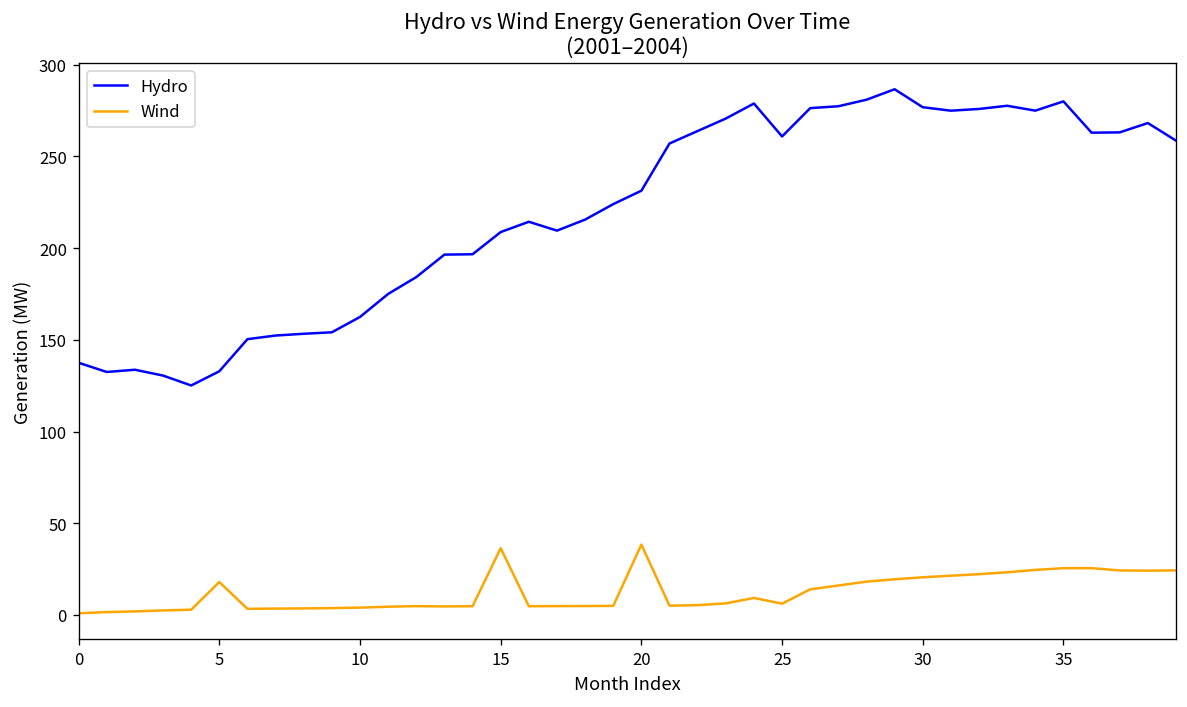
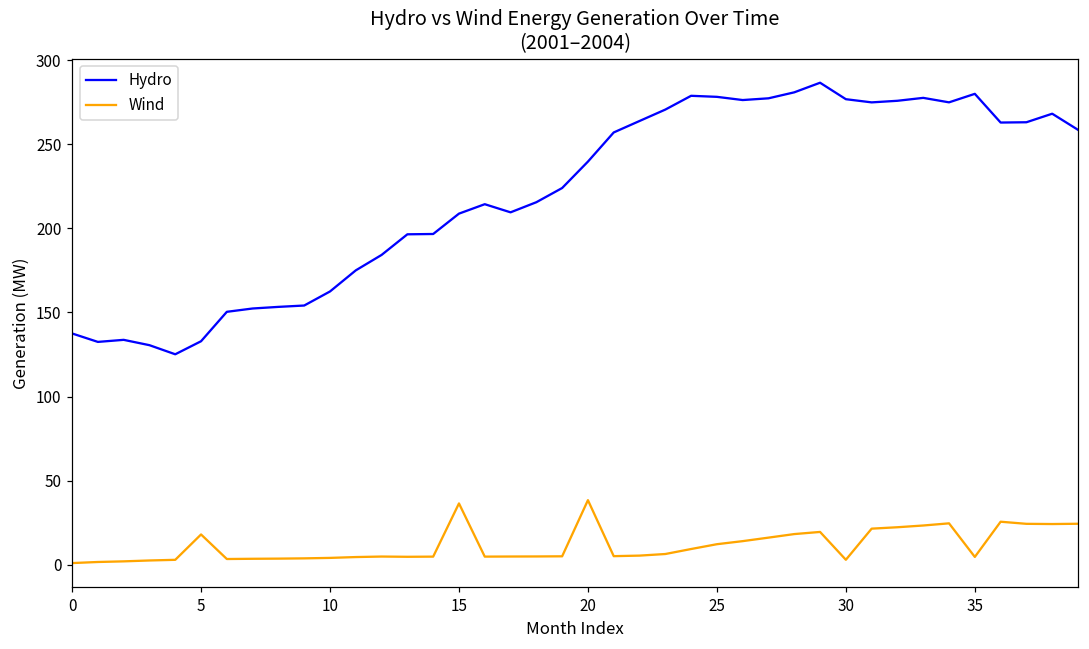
Hydro, 20: 231 -> 240
Hydro, 25: 261 -> 278
Wind, 25: 6 -> 12
Wind, 30: 21 -> 3
Wind, 35: 26 -> 5
